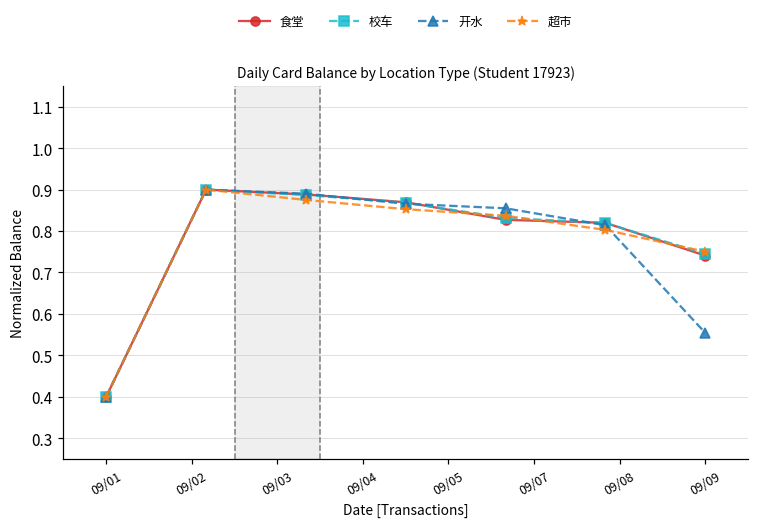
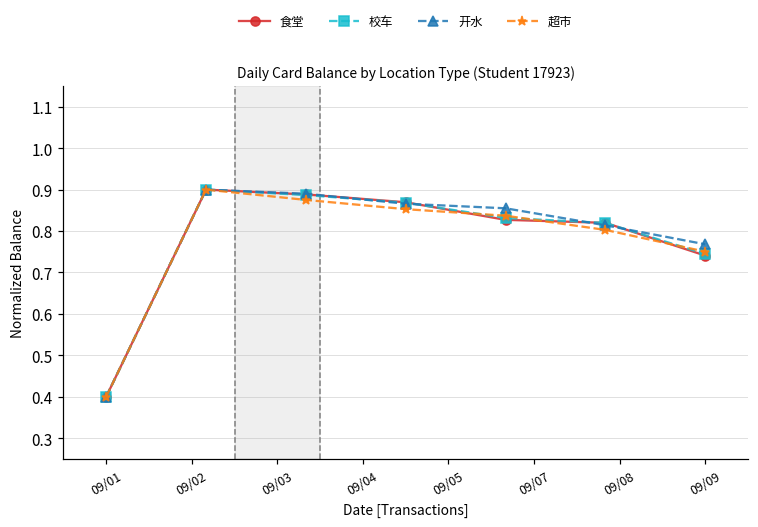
开水, 09/09: 0.55 -> 0.77
